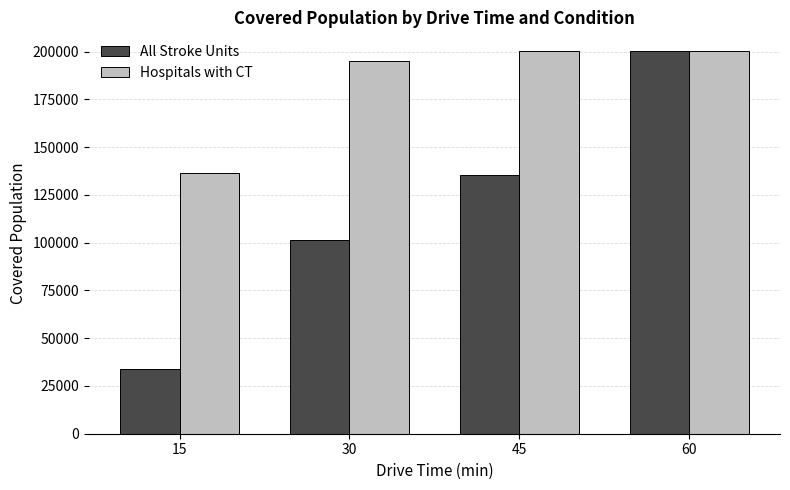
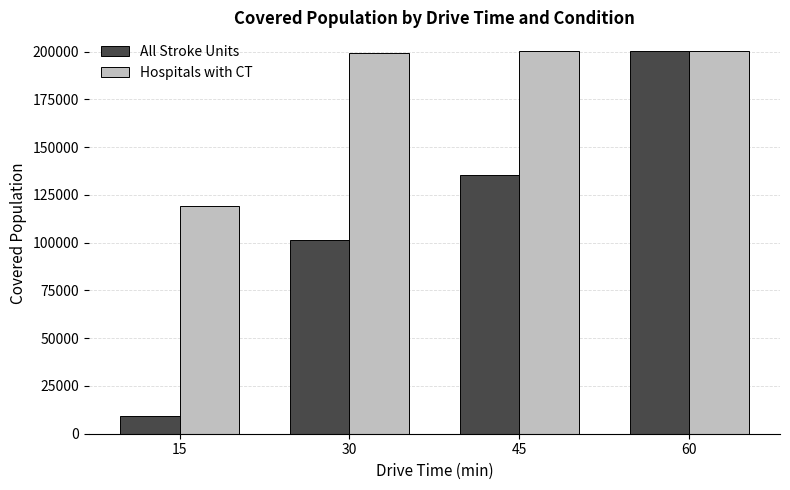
All Stroke Units, 15: 34000 -> 9000
Hospitals with CT, 15: 137000 -> 119000
Hospitals with CT, 30: 195000 -> 200000
